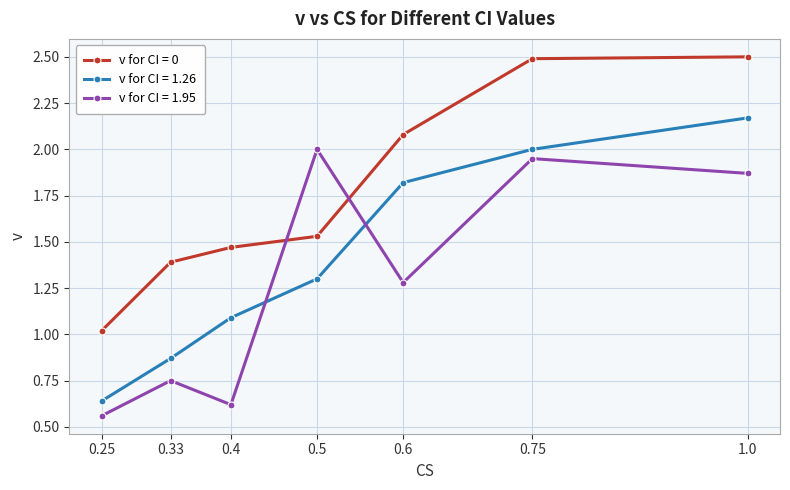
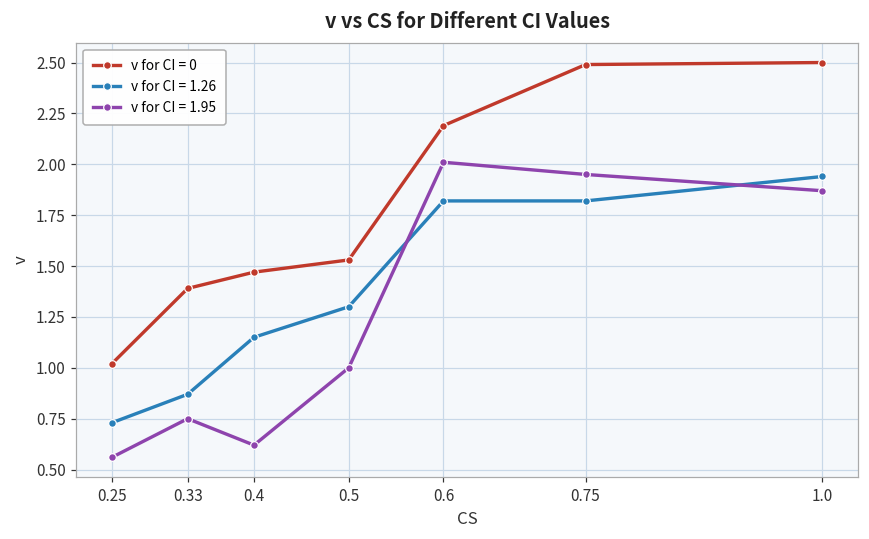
v for CI = 1.26, 0.25: 0.64 -> 0.73
v for CI = 1.26, 0.4: 1.09 -> 1.15
v for CI = 1.95, 0.5: 2 -> 1
v for CI = 0, 0.6: 2.08 -> 2.19
v for CI = 1.95, 0.6: 1.28 -> 2.01
v for CI = 1.26, 0.75: 2.00 -> 1.82
v for CI = 1.26, 1.0: 2.17 -> 1.94
